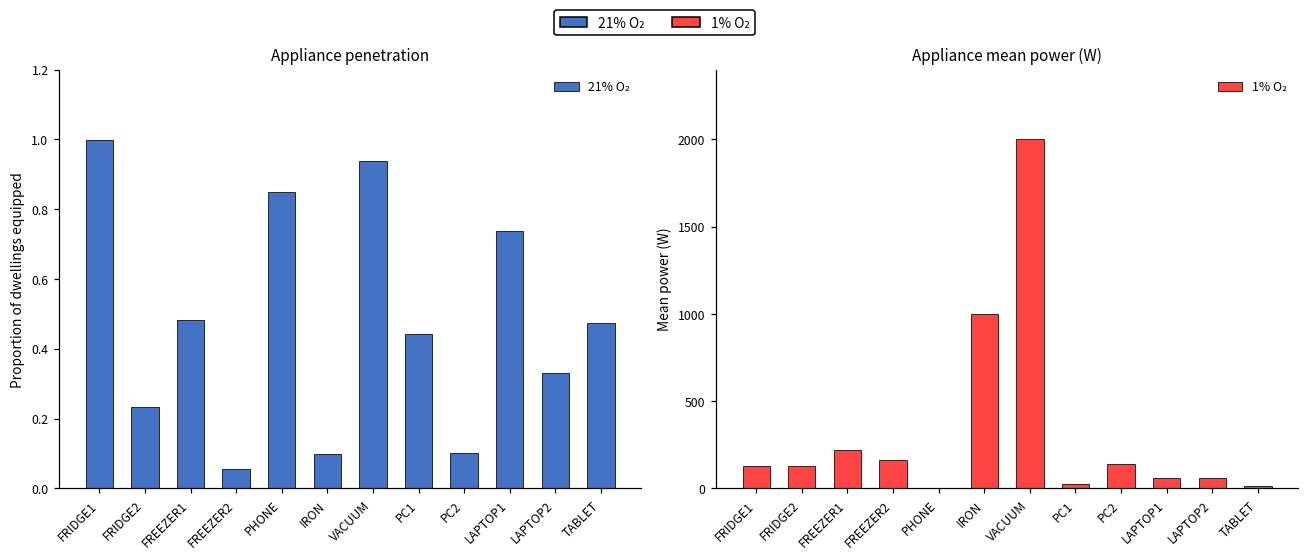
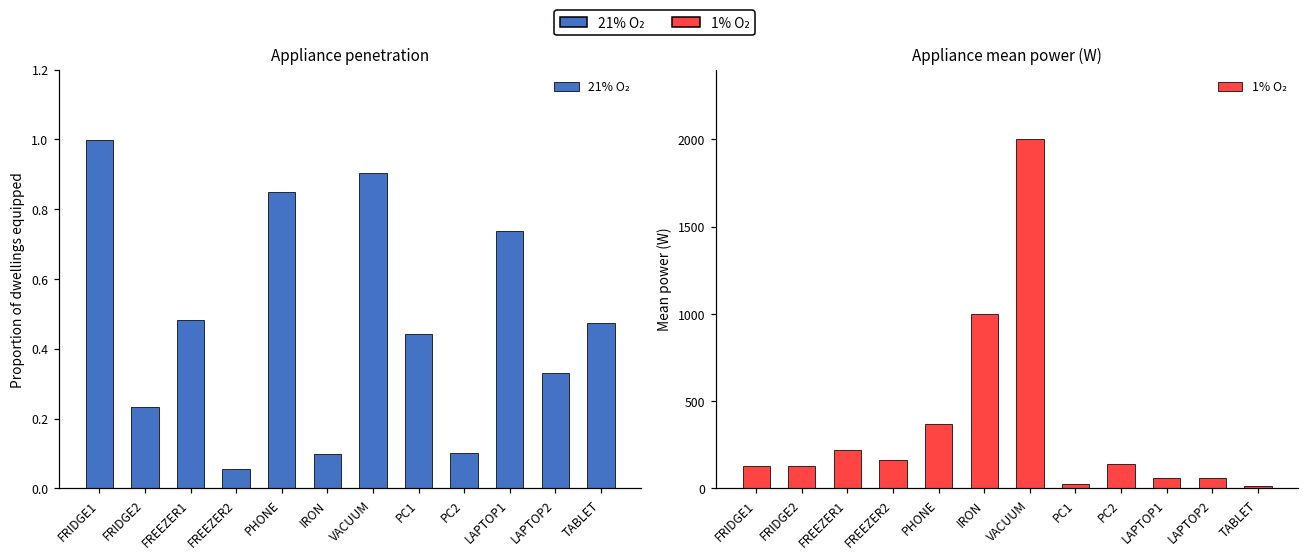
Appliance penetration, VACUUM: 0.94 -> 0.91
Appliance mean power (W), PHONE: 0 -> 370
